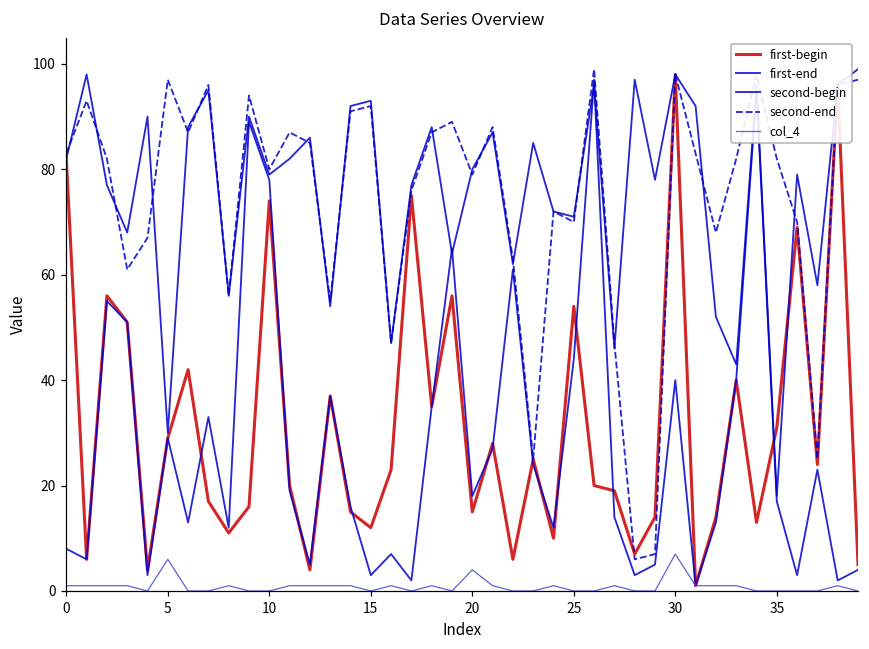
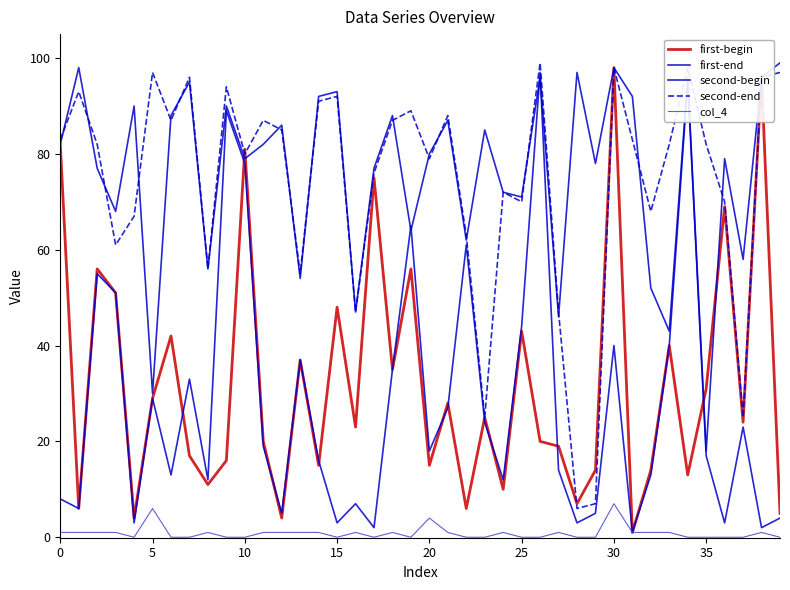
first-begin, 10: 74 -> 81
first-begin, 15: 12 -> 48
first-begin, 25: 54 -> 43
